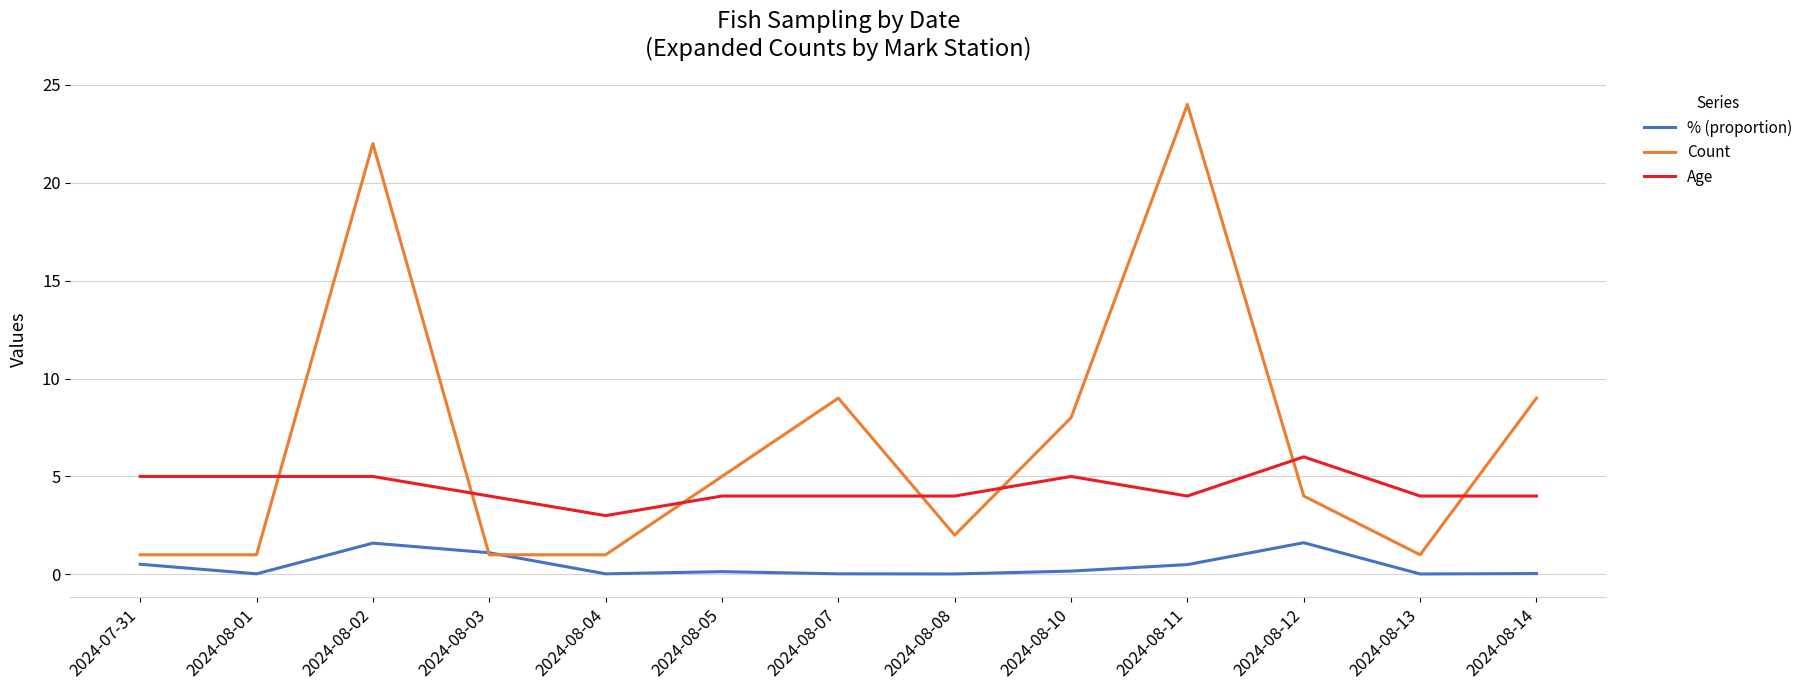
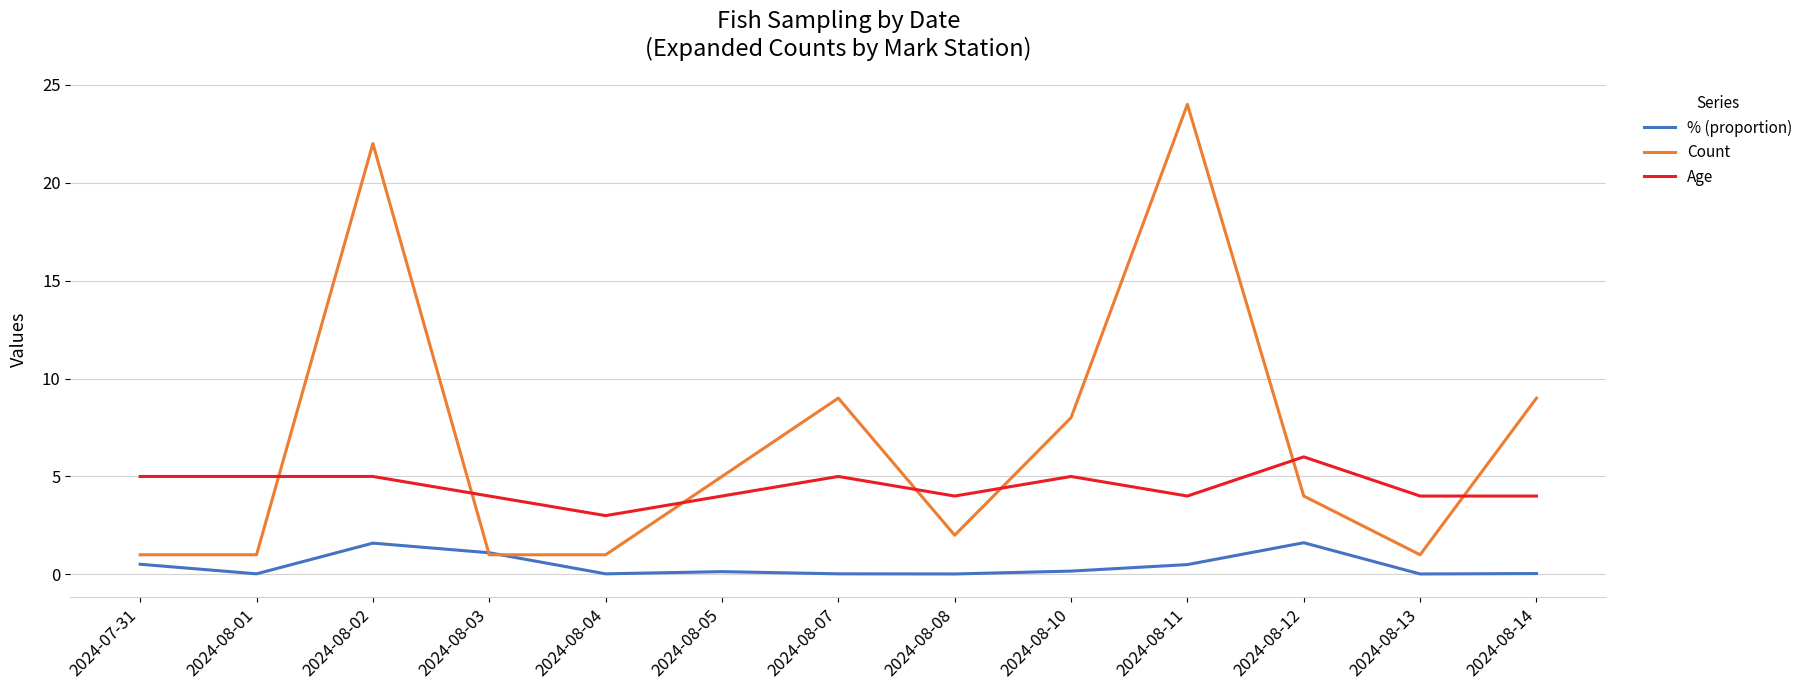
Age, 2024-08-07: 4 -> 5
